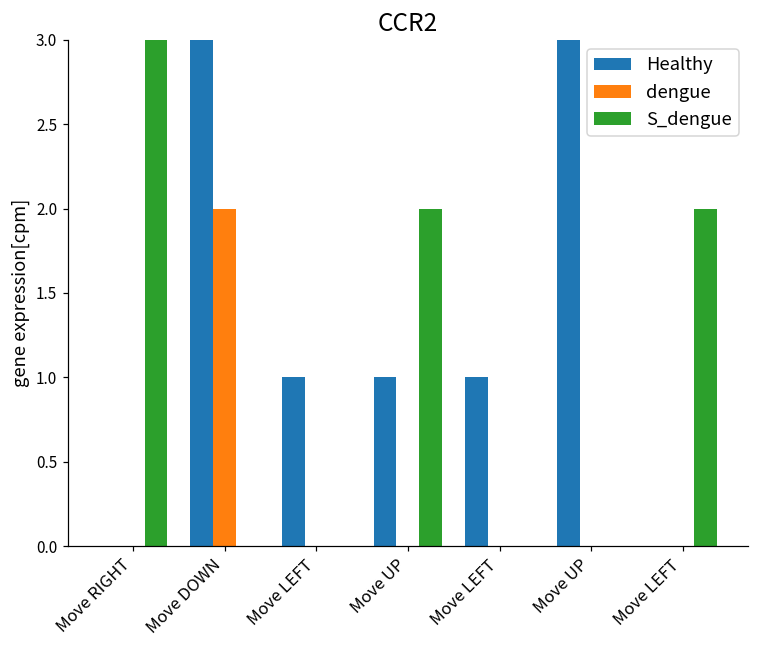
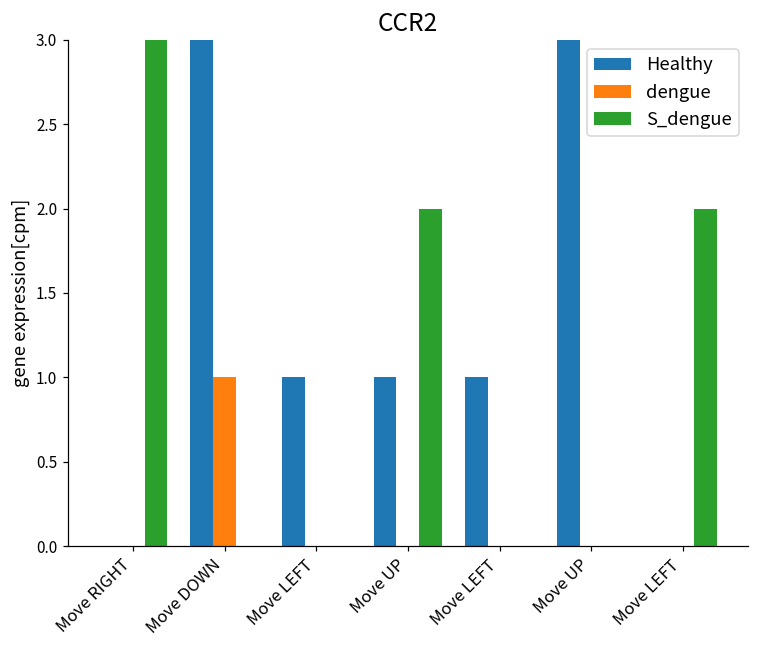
dengue, Move DOWN: 2 -> 1
